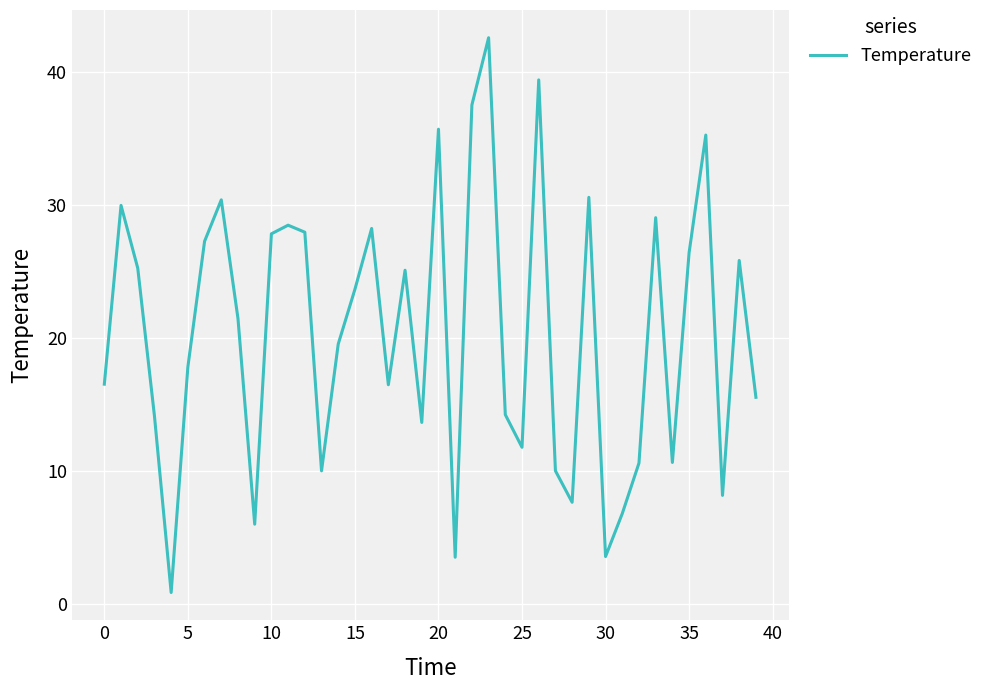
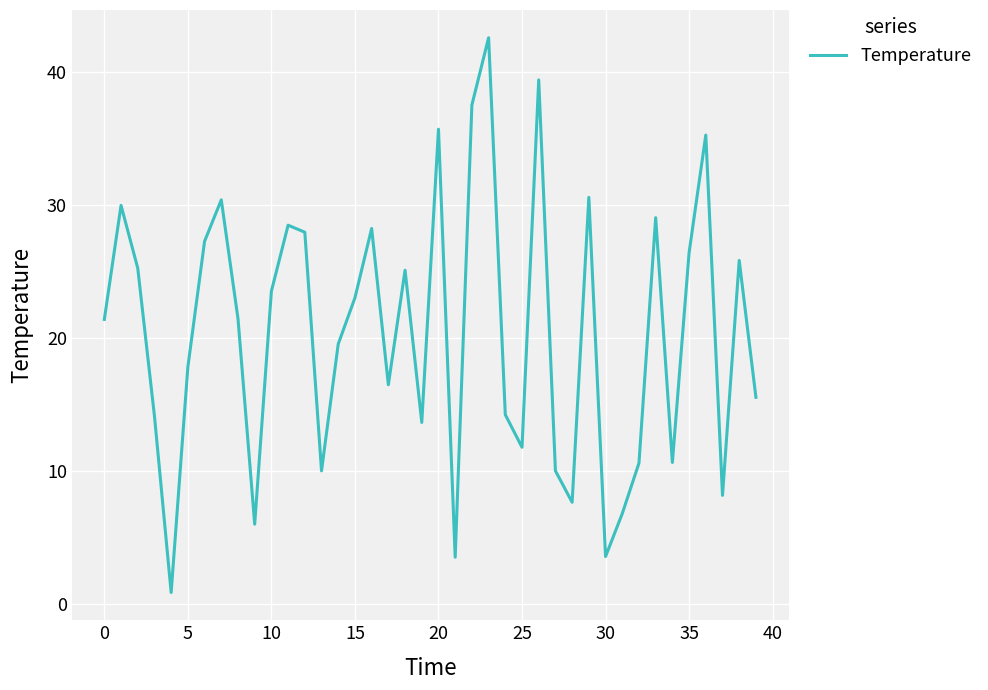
0: 16.5 -> 21.4
10: 27.8 -> 23.5
15: 23.7 -> 23.0
